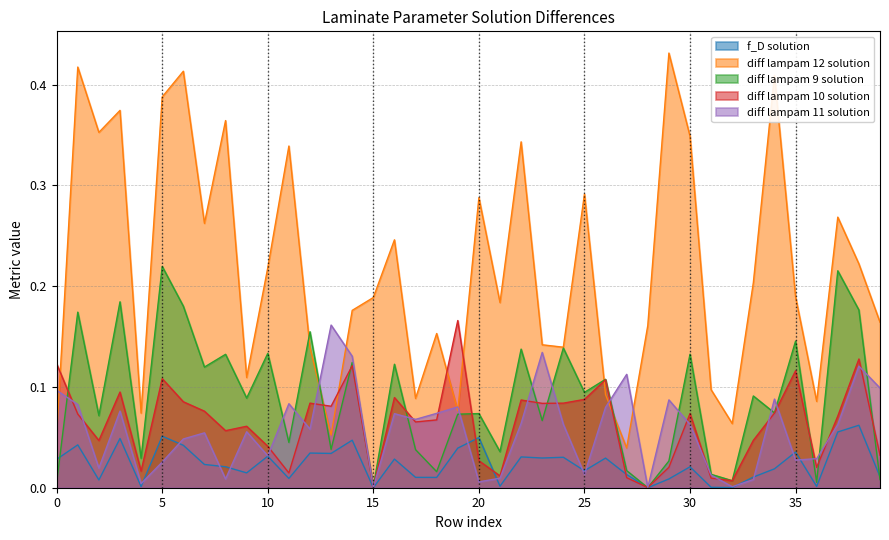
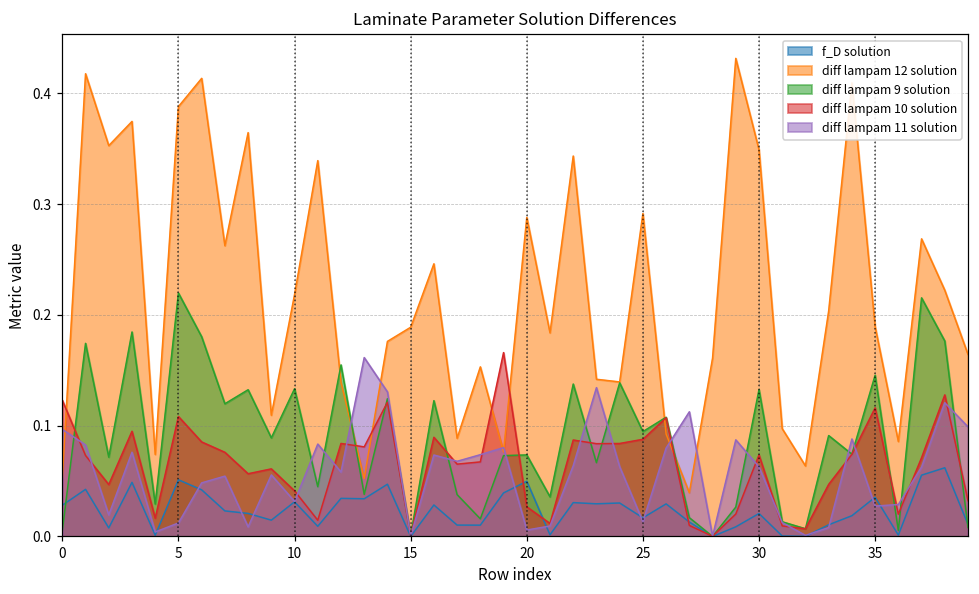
diff lampam 11 solution, 5: 0.025 -> 0.012
